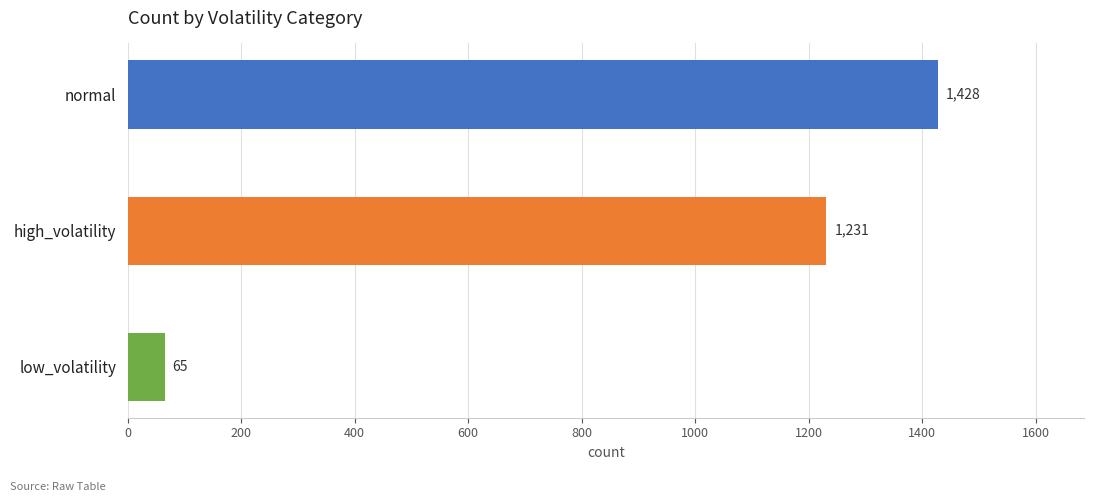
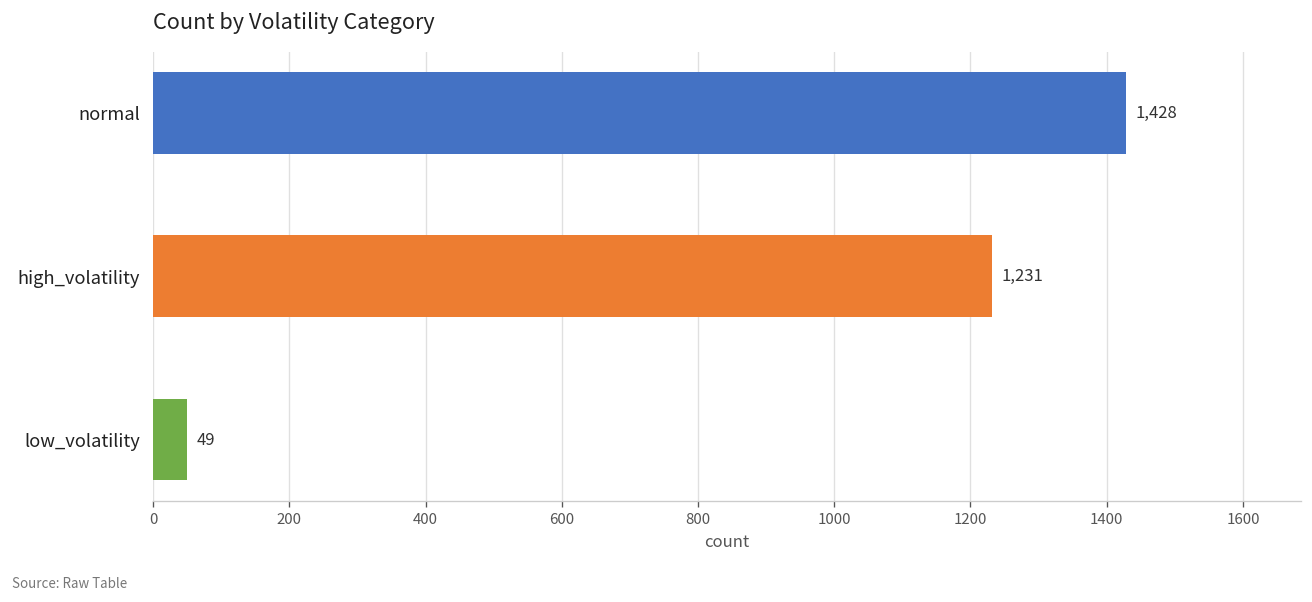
low_volatility: 65 -> 49
